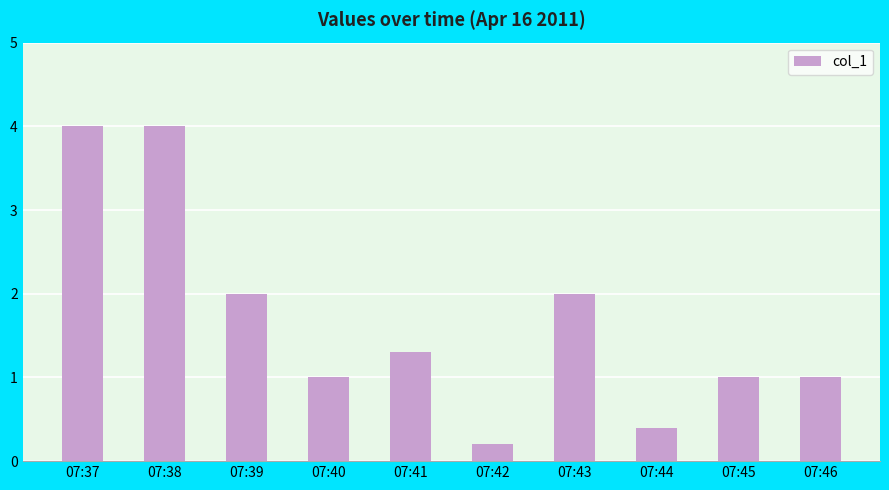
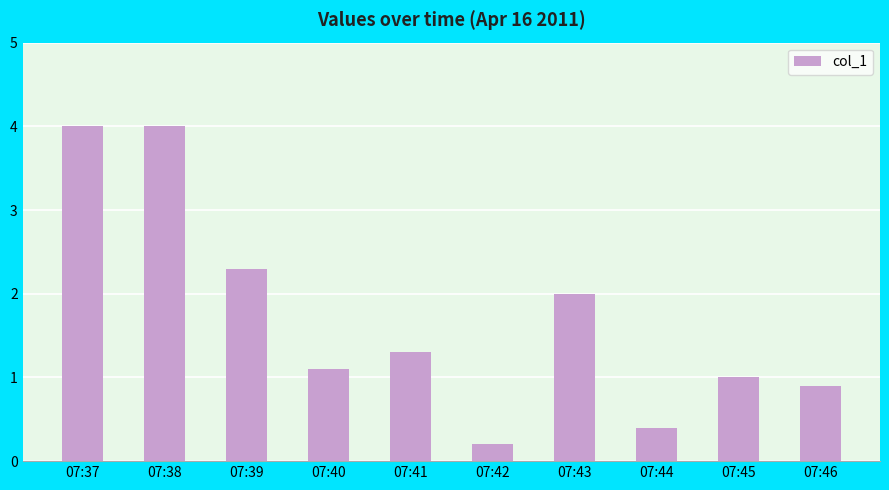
07:39: 2.0 -> 2.3
07:40: 1.0 -> 1.1
07:46: 1.0 -> 0.9
